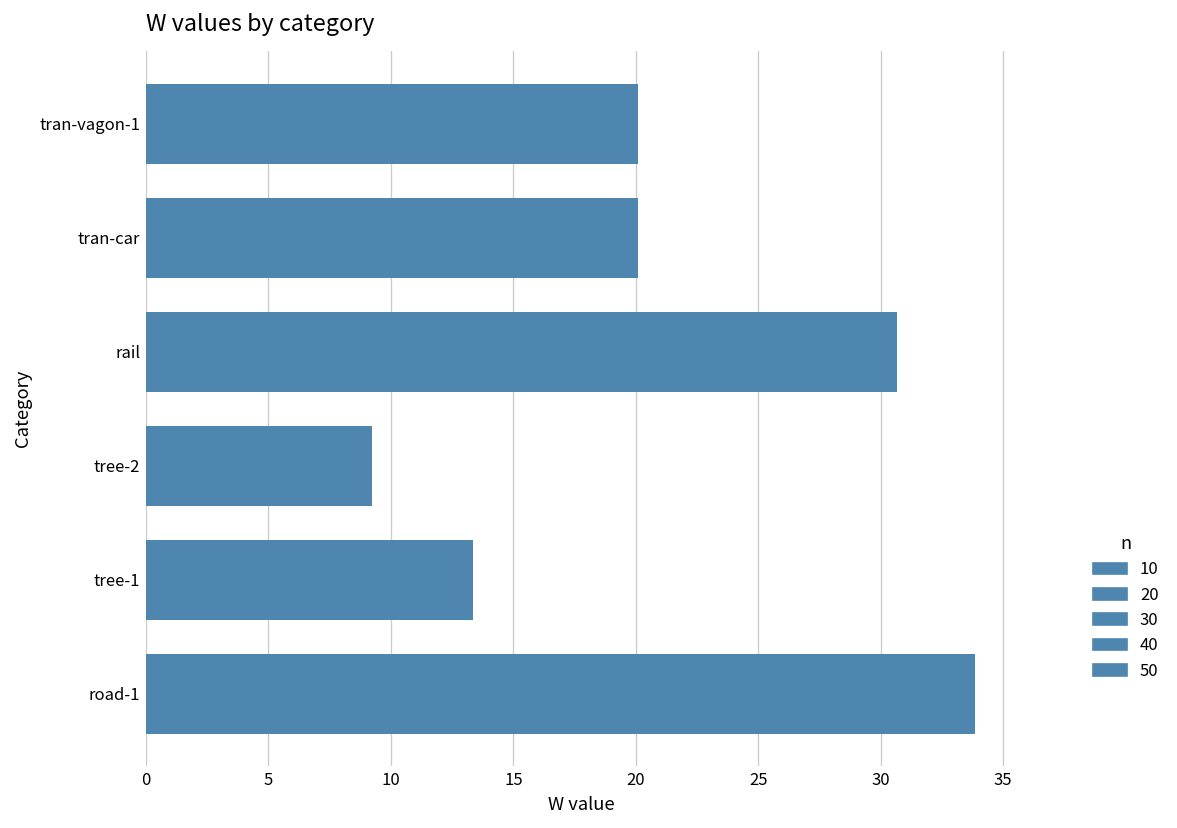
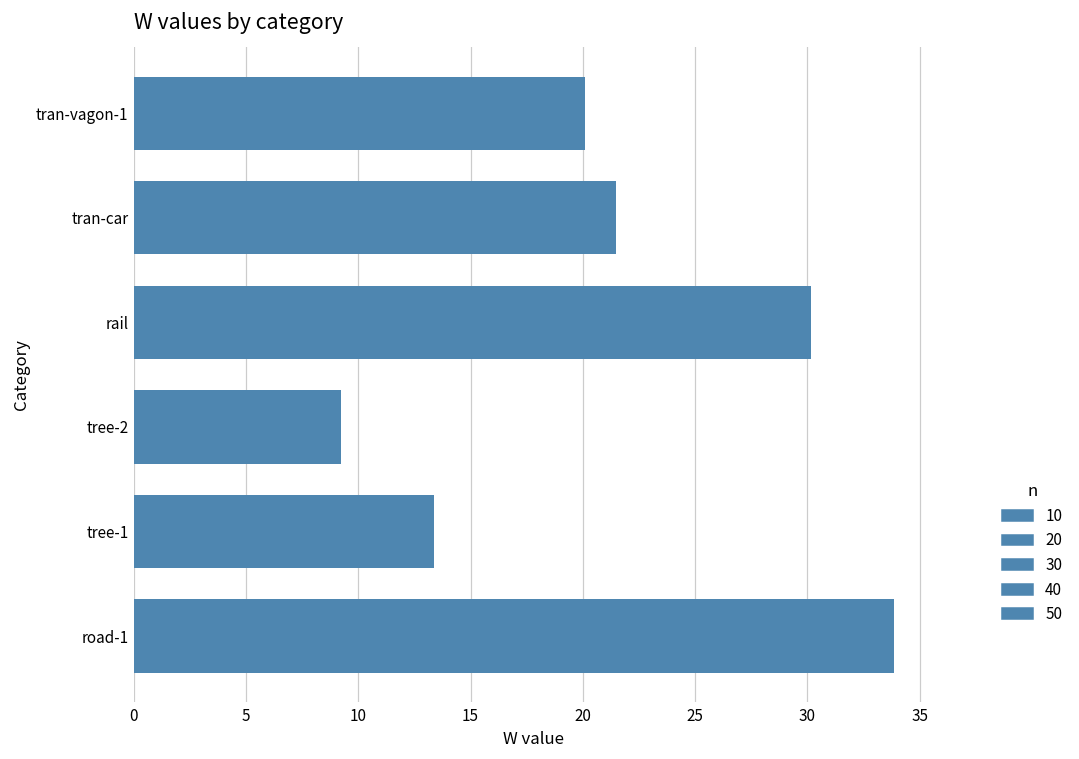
tran-car: 20.1 -> 21.5
rail: 30.7 -> 30.2
